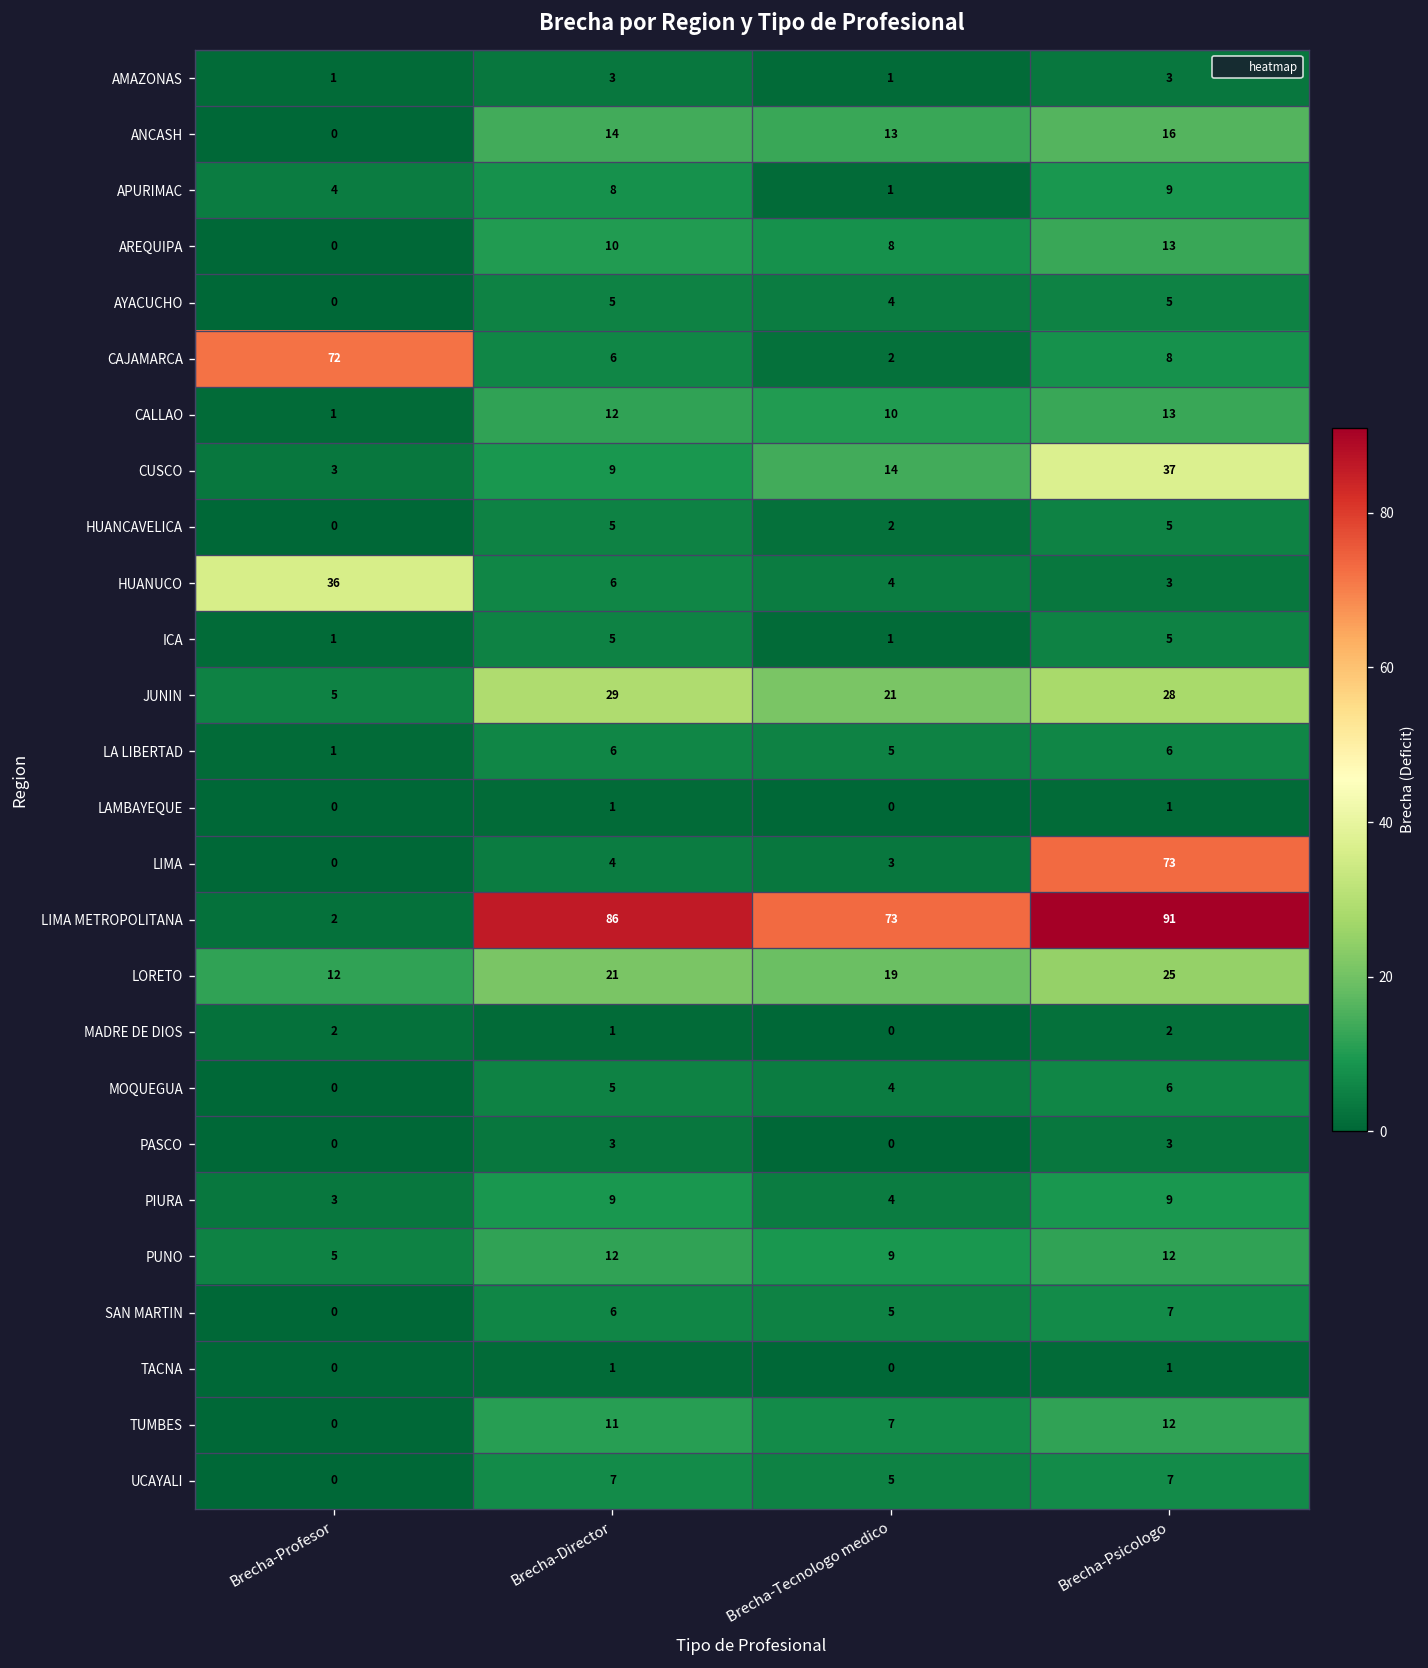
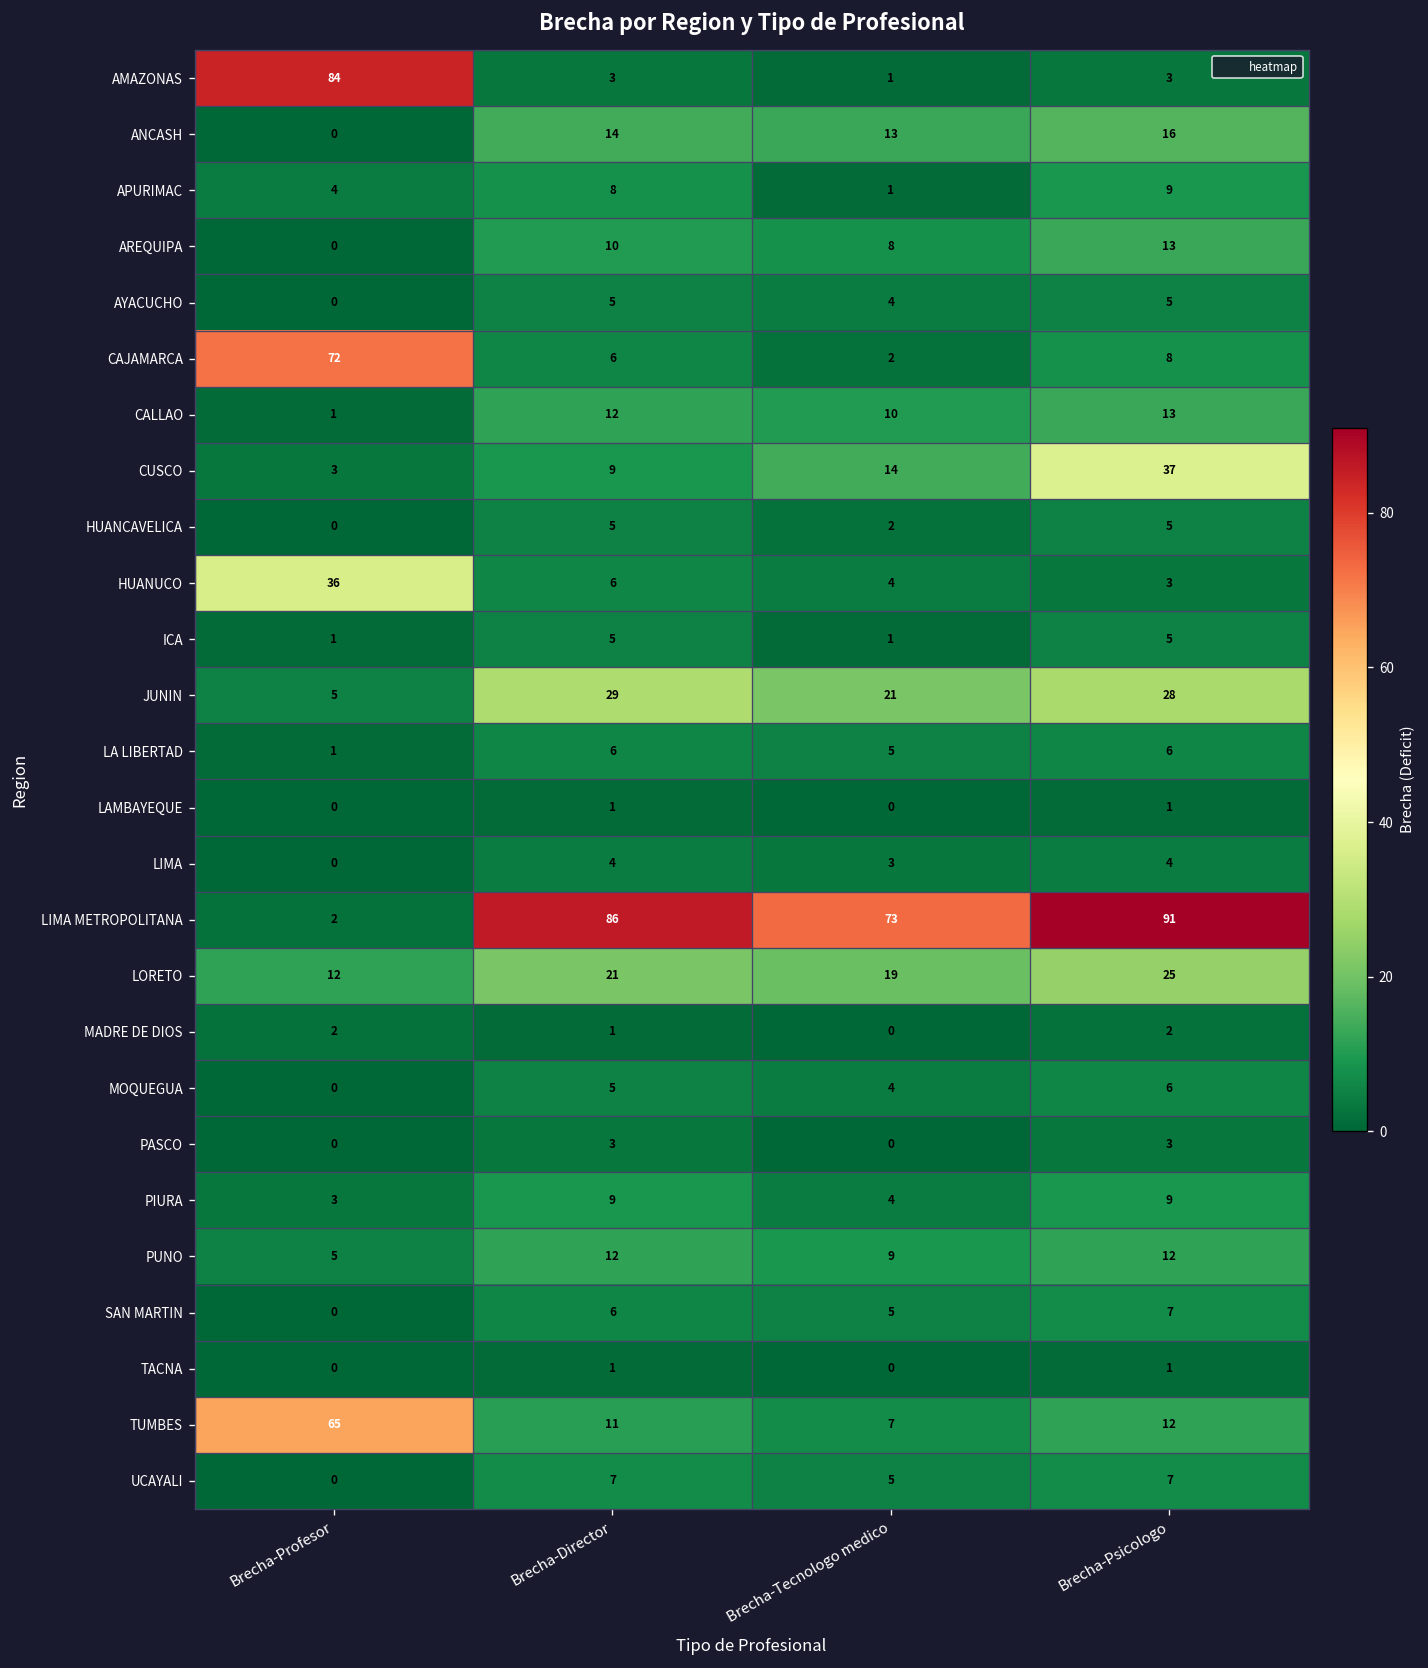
AMAZONAS, Brecha-Profesor: 1 -> 84
LIMA, Brecha-Psicologo: 73 -> 4
TUMBES, Brecha-Profesor: 0 -> 65
